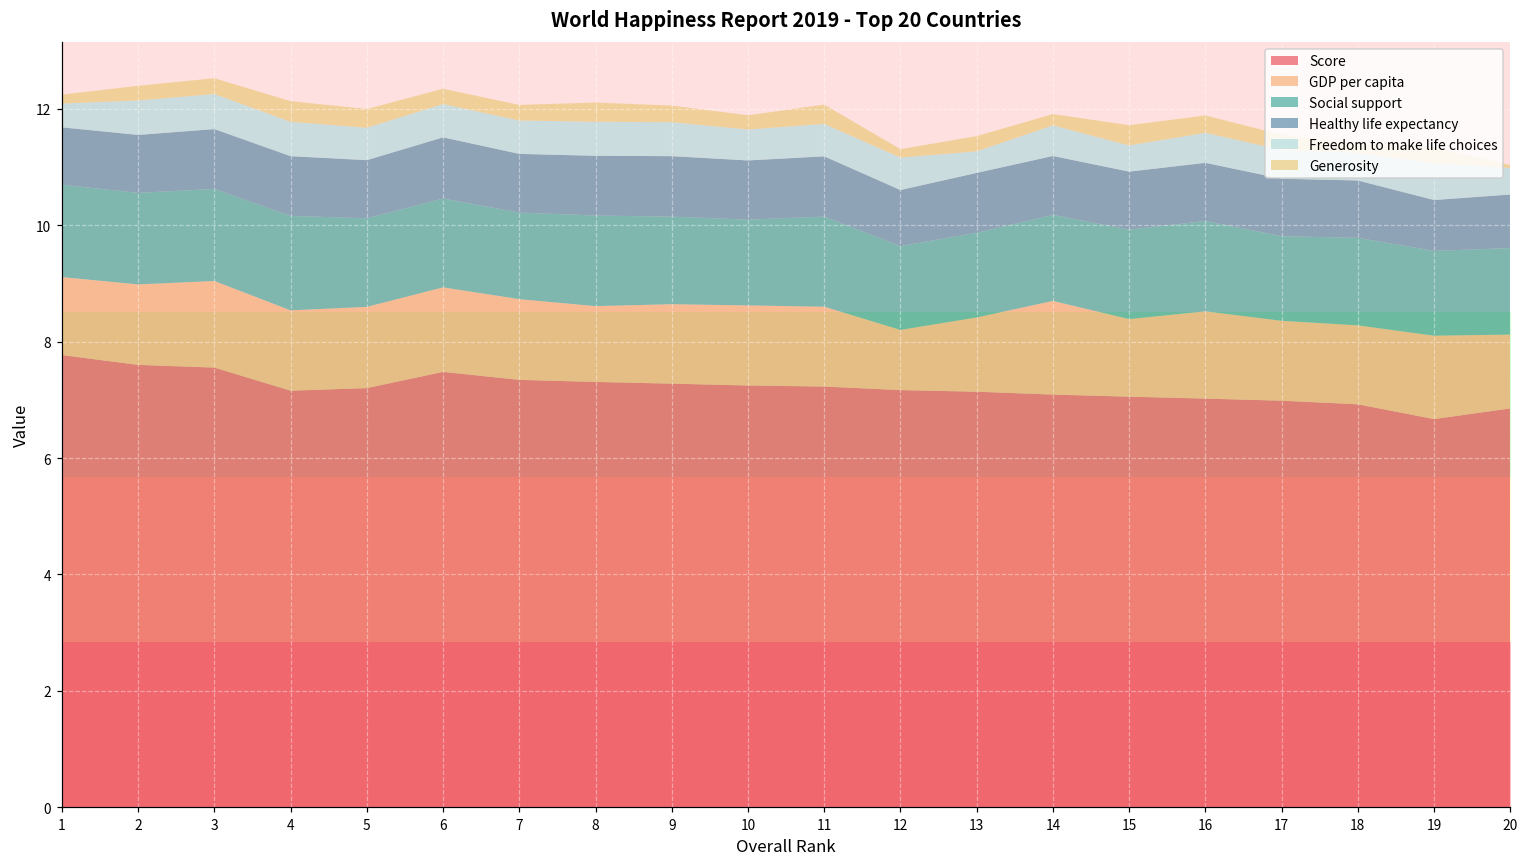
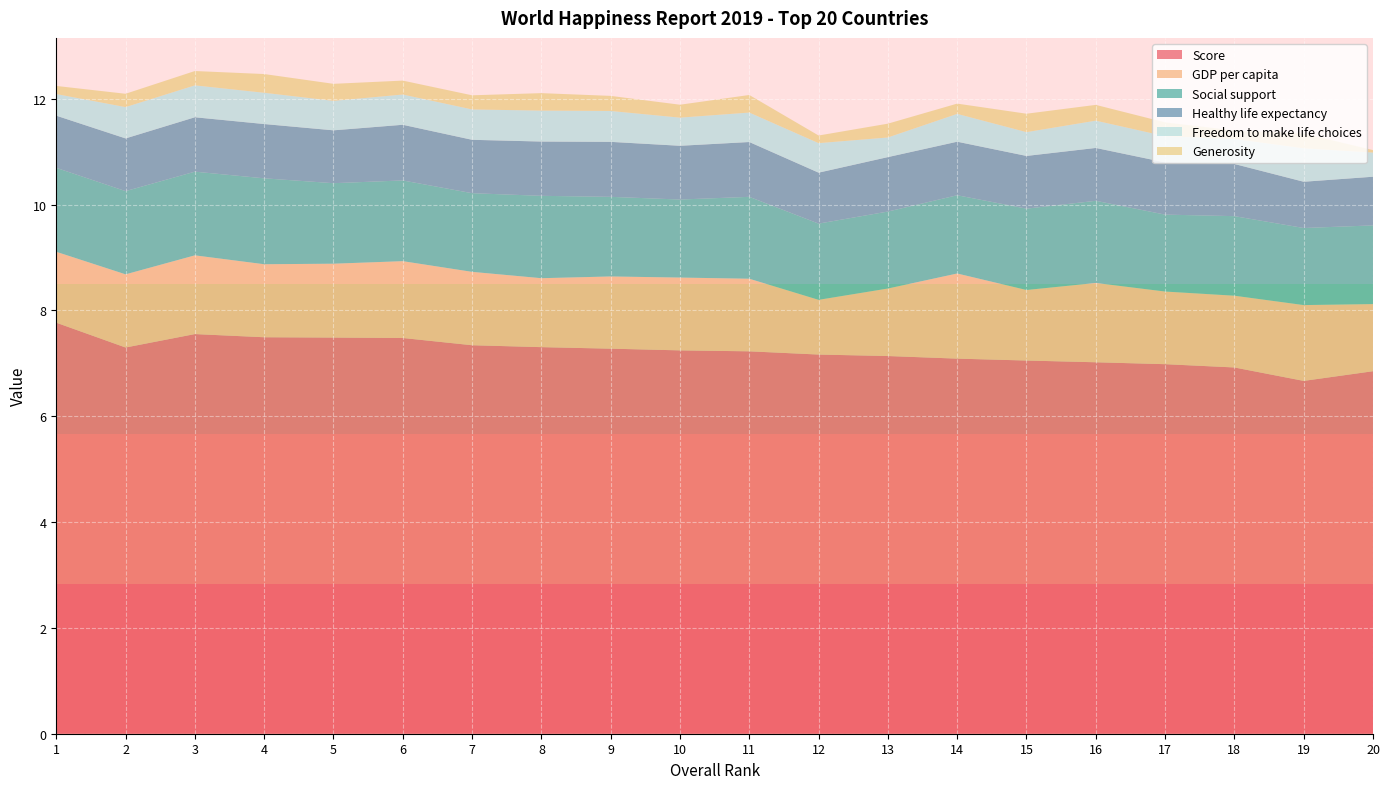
Score, 2: 7.6 -> 7.3
Score, 4: 7.2 -> 7.5
Score, 5: 7.2 -> 7.5
